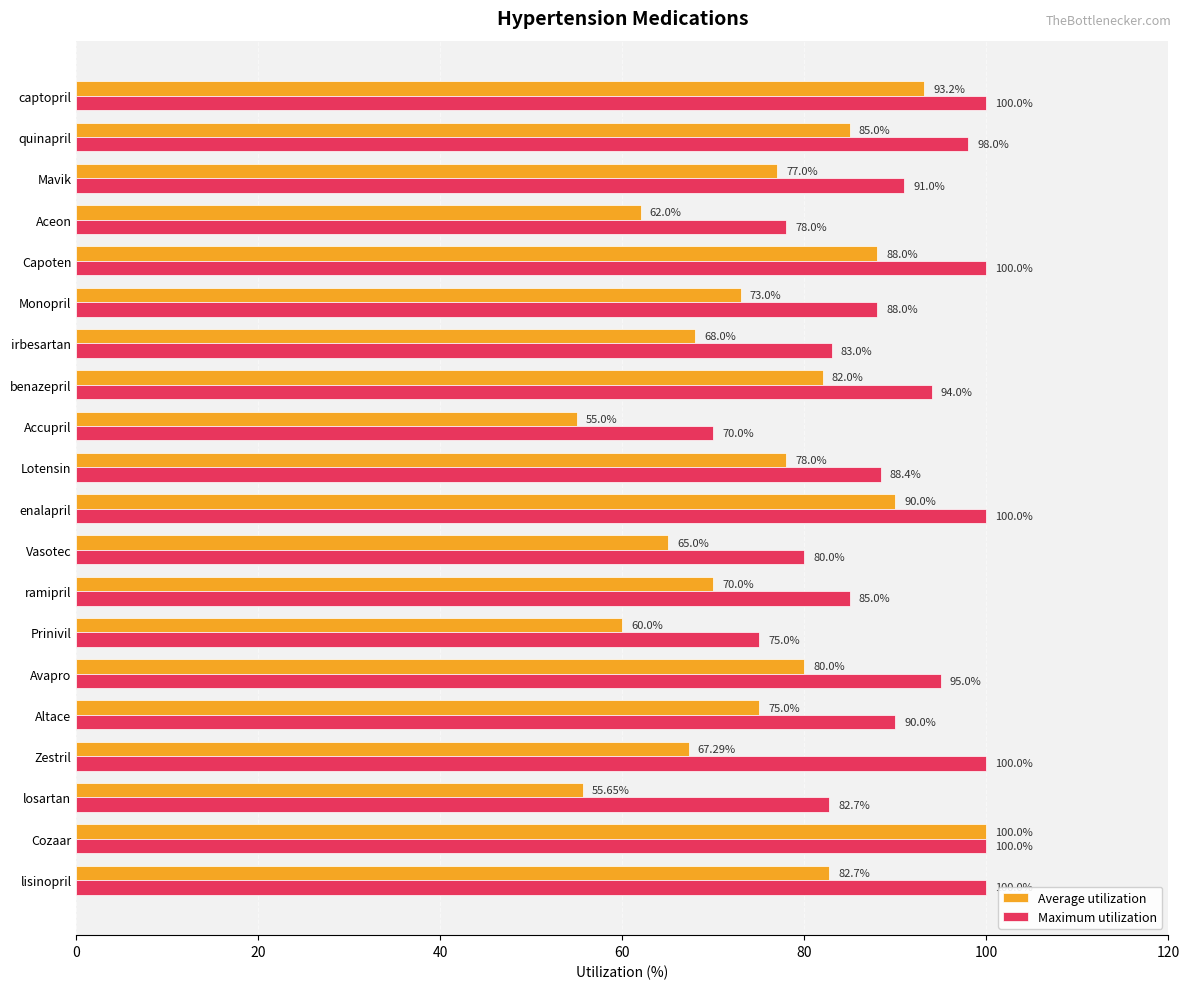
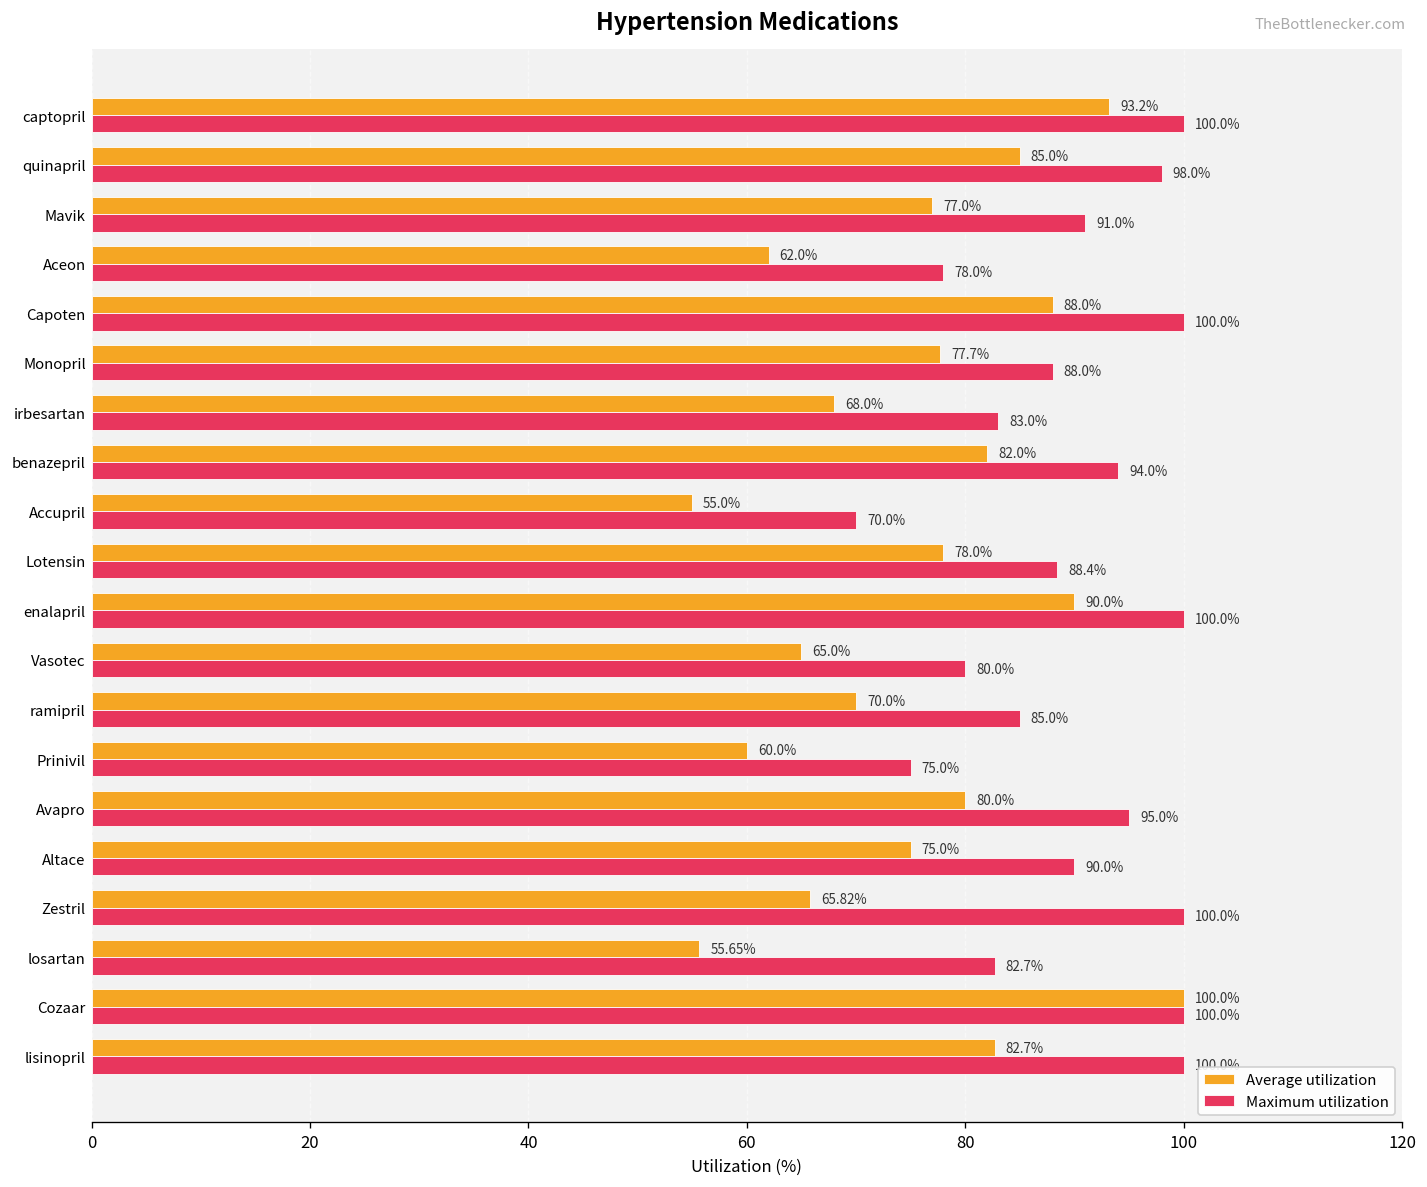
Average utilization, Monopril: 73.0% -> 77.7%
Average utilization, Zestril: 67.29% -> 65.82%
